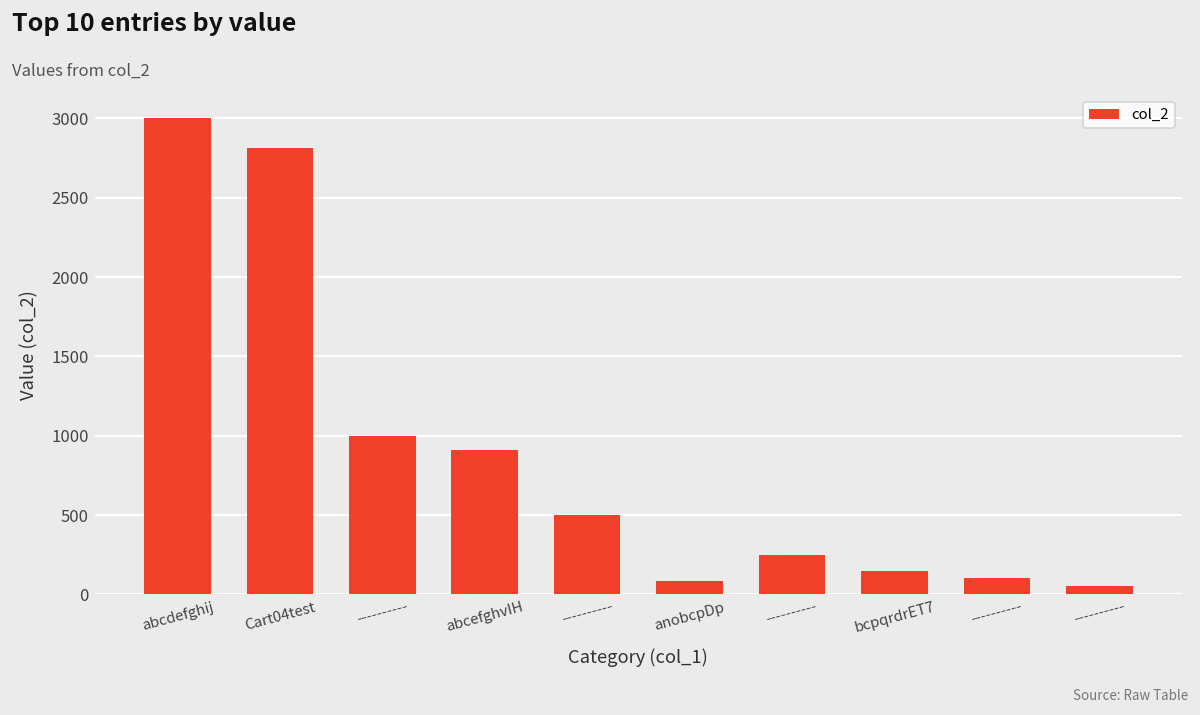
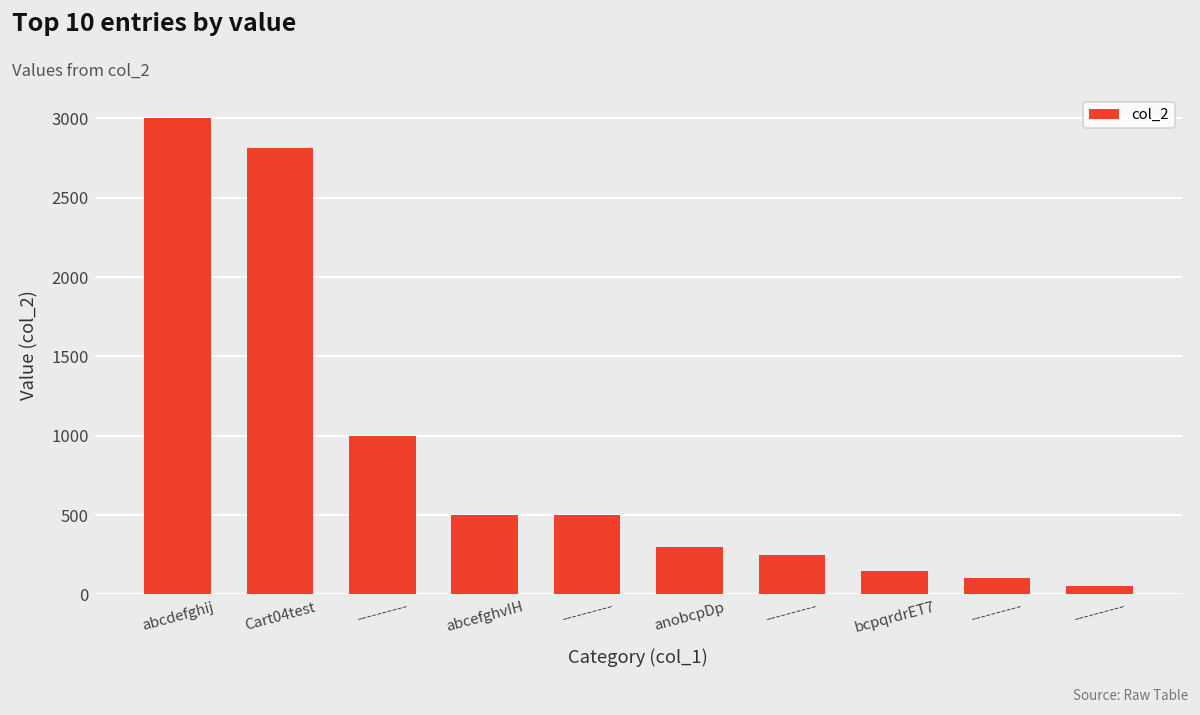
abcefghvIH: 910 -> 500
anobcpDp: 80 -> 300
